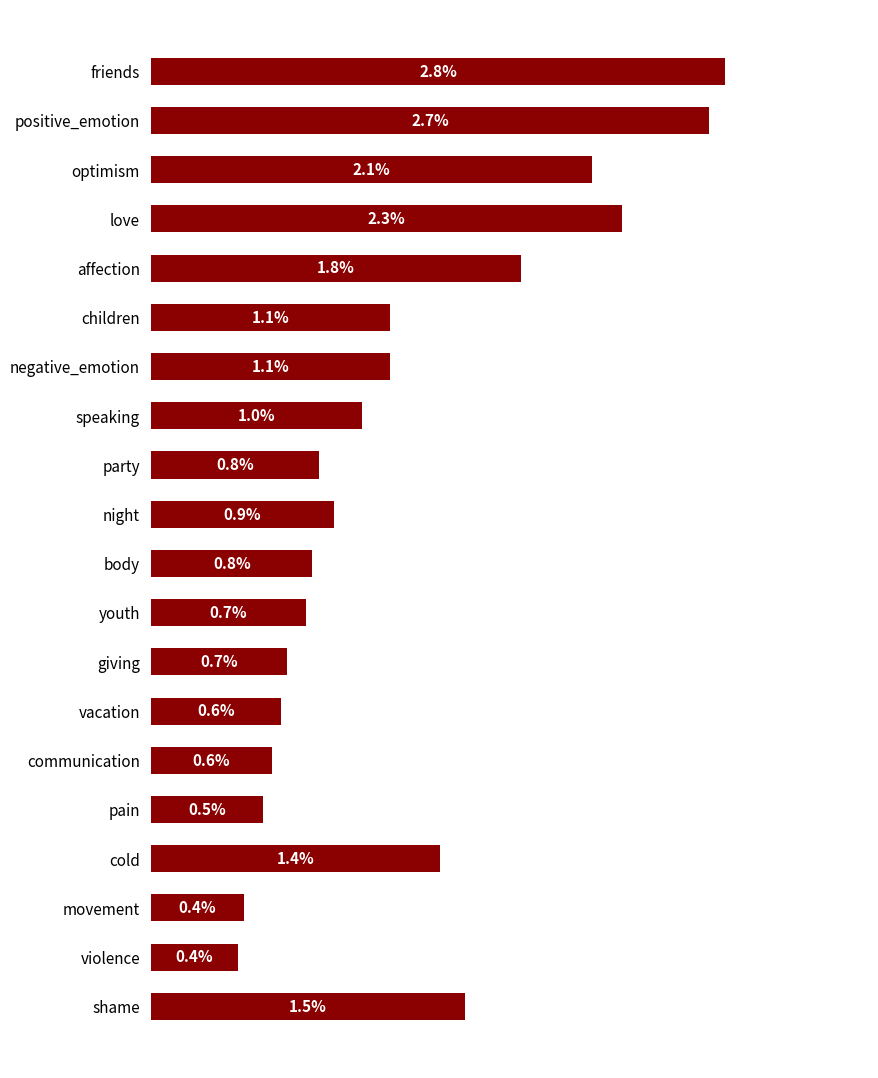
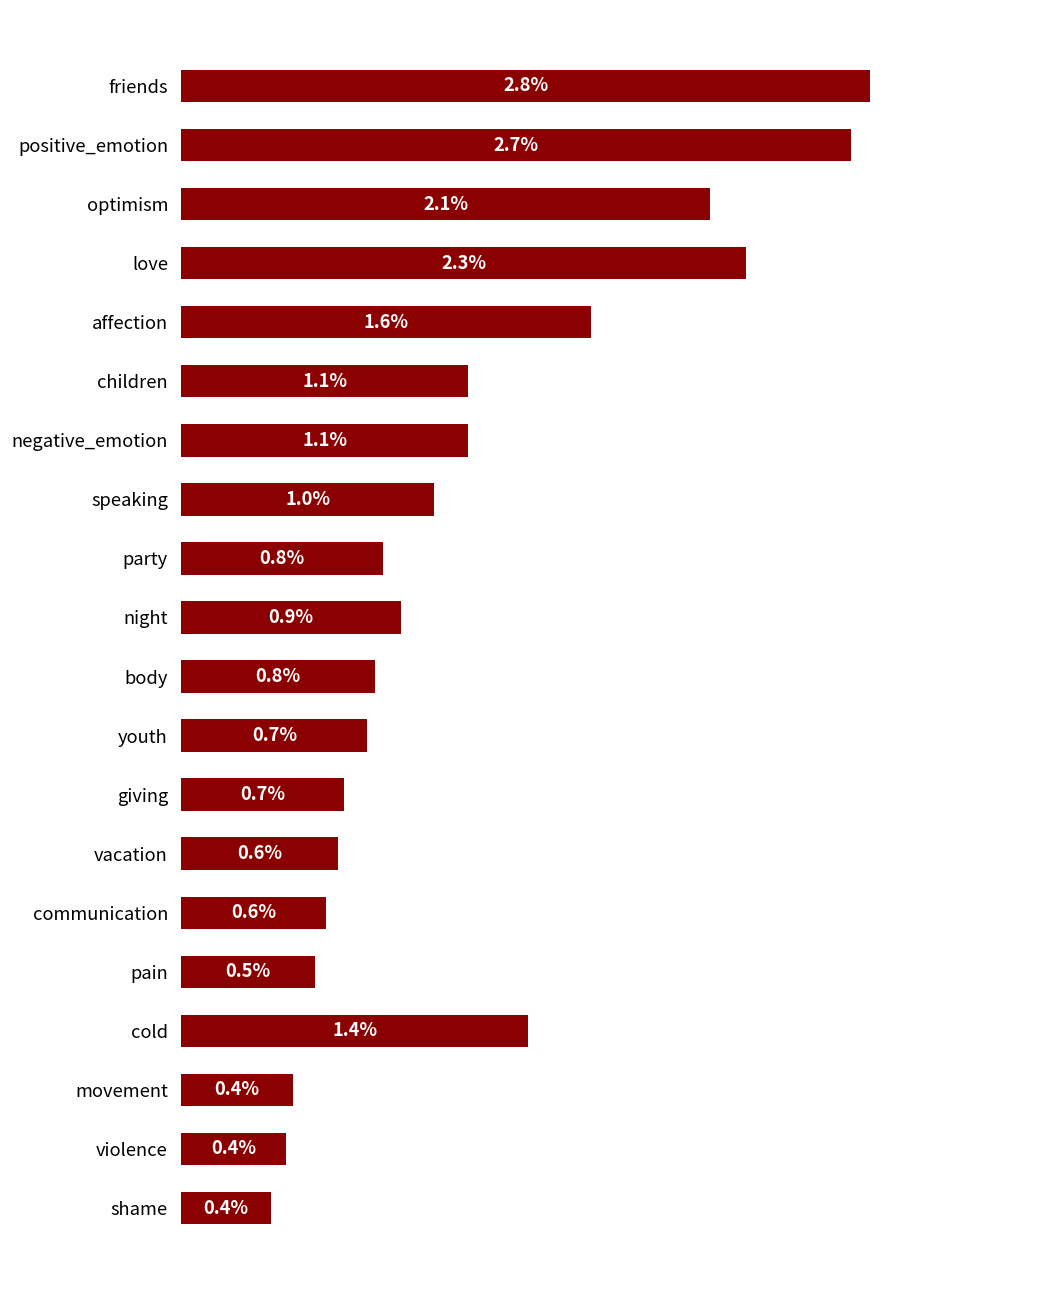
affection: 1.8% -> 1.6%
shame: 1.5% -> 0.4%
